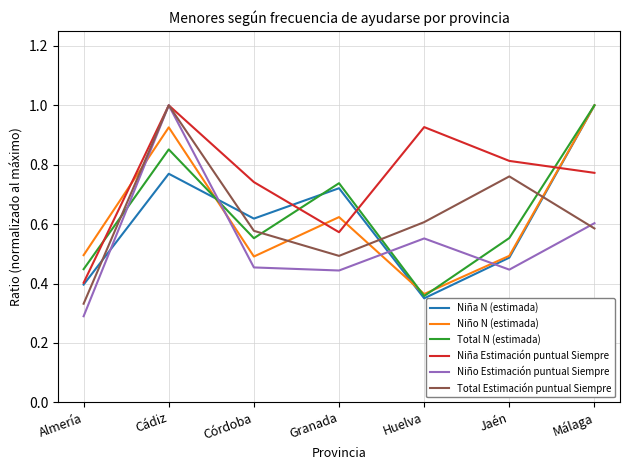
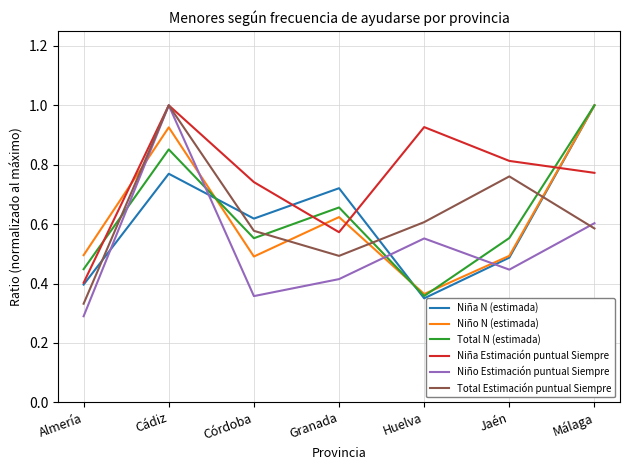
Niño Estimación puntual Siempre, Córdoba: 0.45 -> 0.36
Total N (estimada), Granada: 0.74 -> 0.66
Niño Estimación puntual Siempre, Granada: 0.44 -> 0.41
